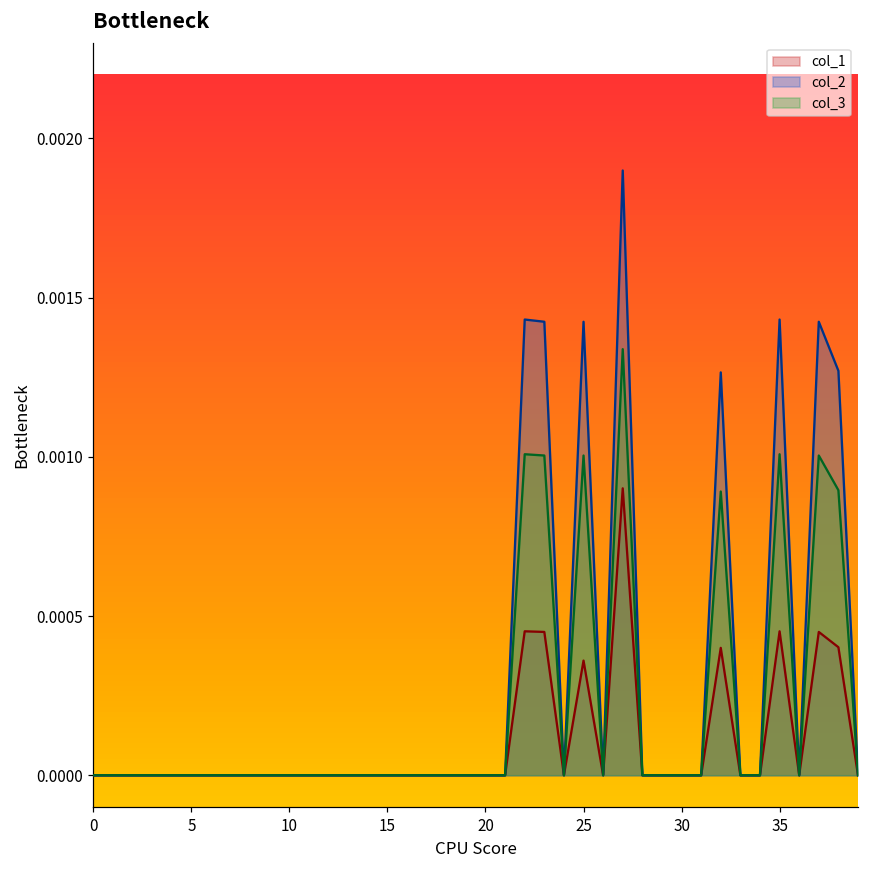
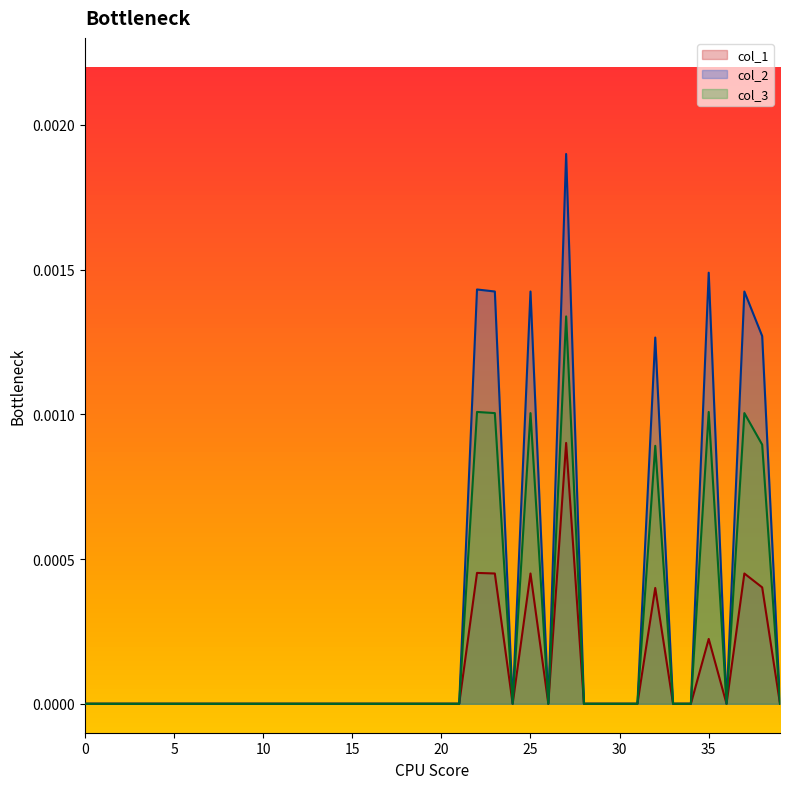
col_1, 25: 0.00036 -> 0.00045
col_1, 35: 0.00045 -> 0.00022
col_2, 35: 0.00143 -> 0.00149
